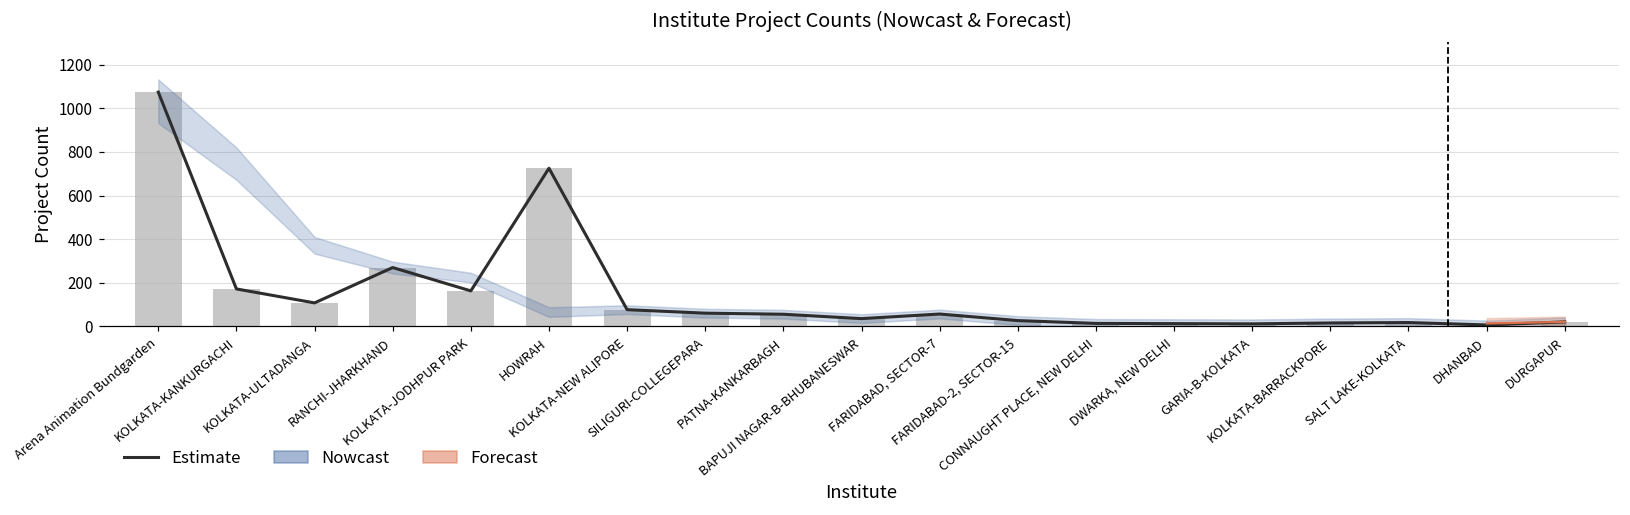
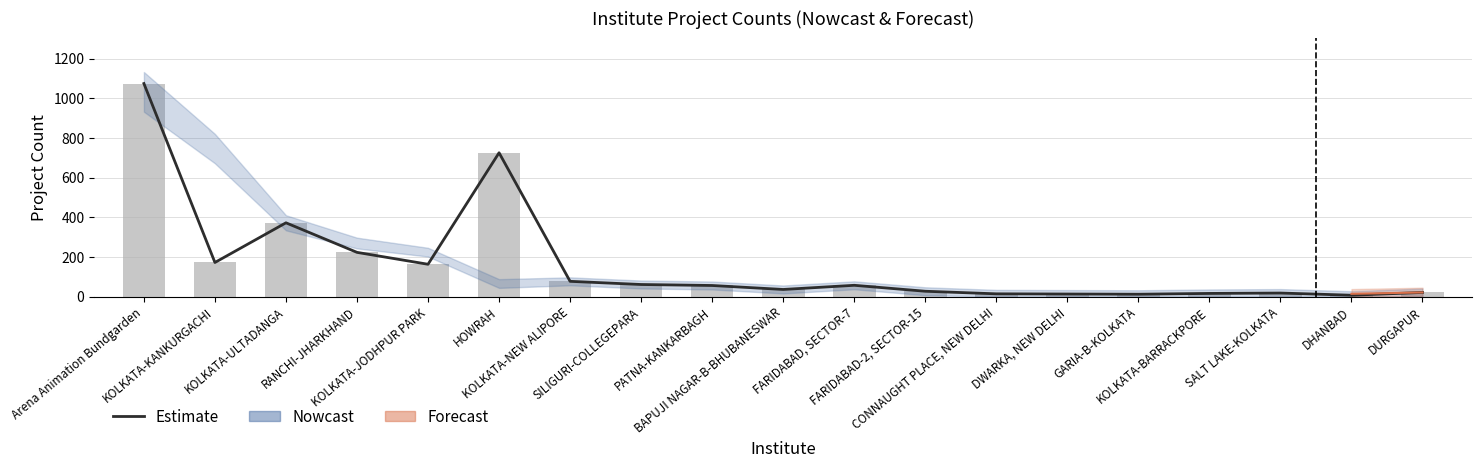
Estimate, KOLKATA-ULTADANGA: 110 -> 370
Estimate, RANCHI-JHARKHAND: 270 -> 220
